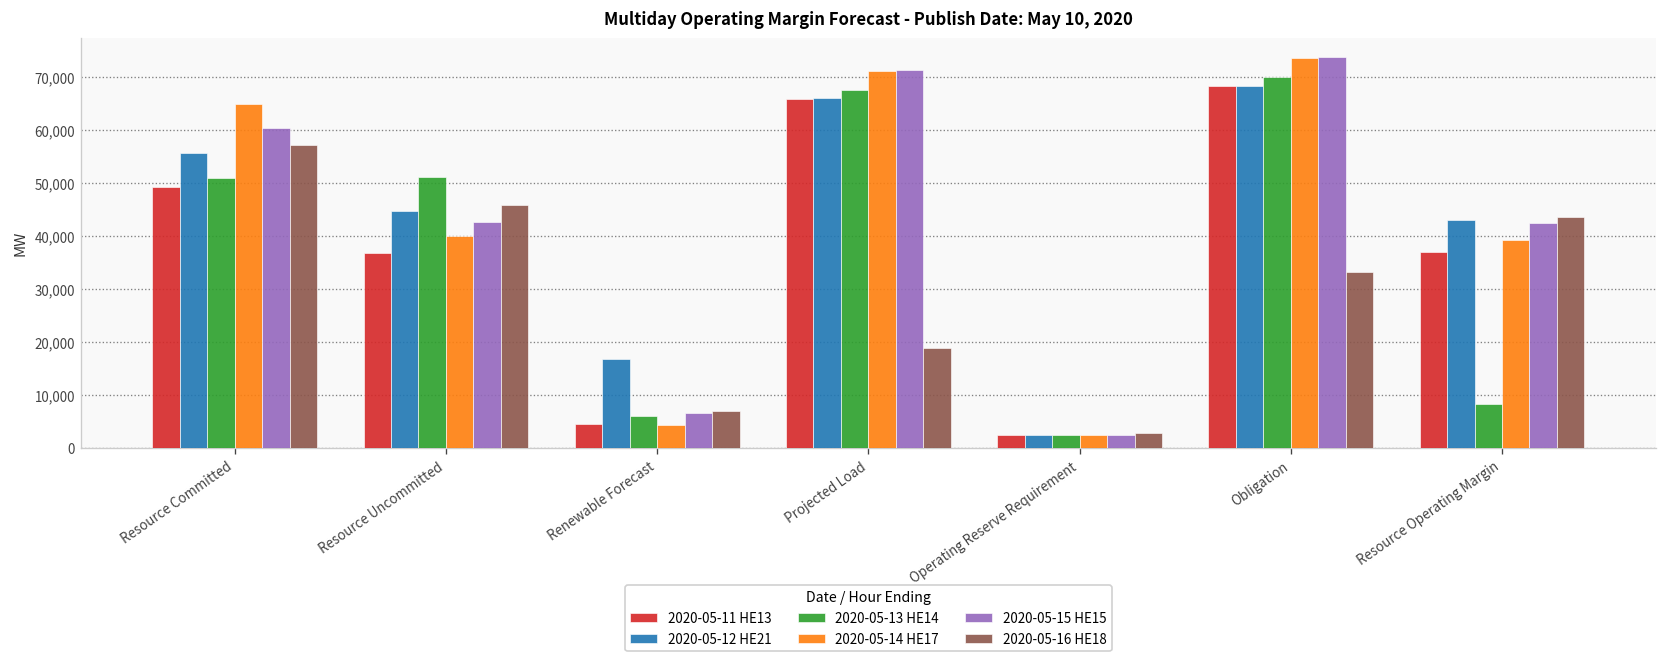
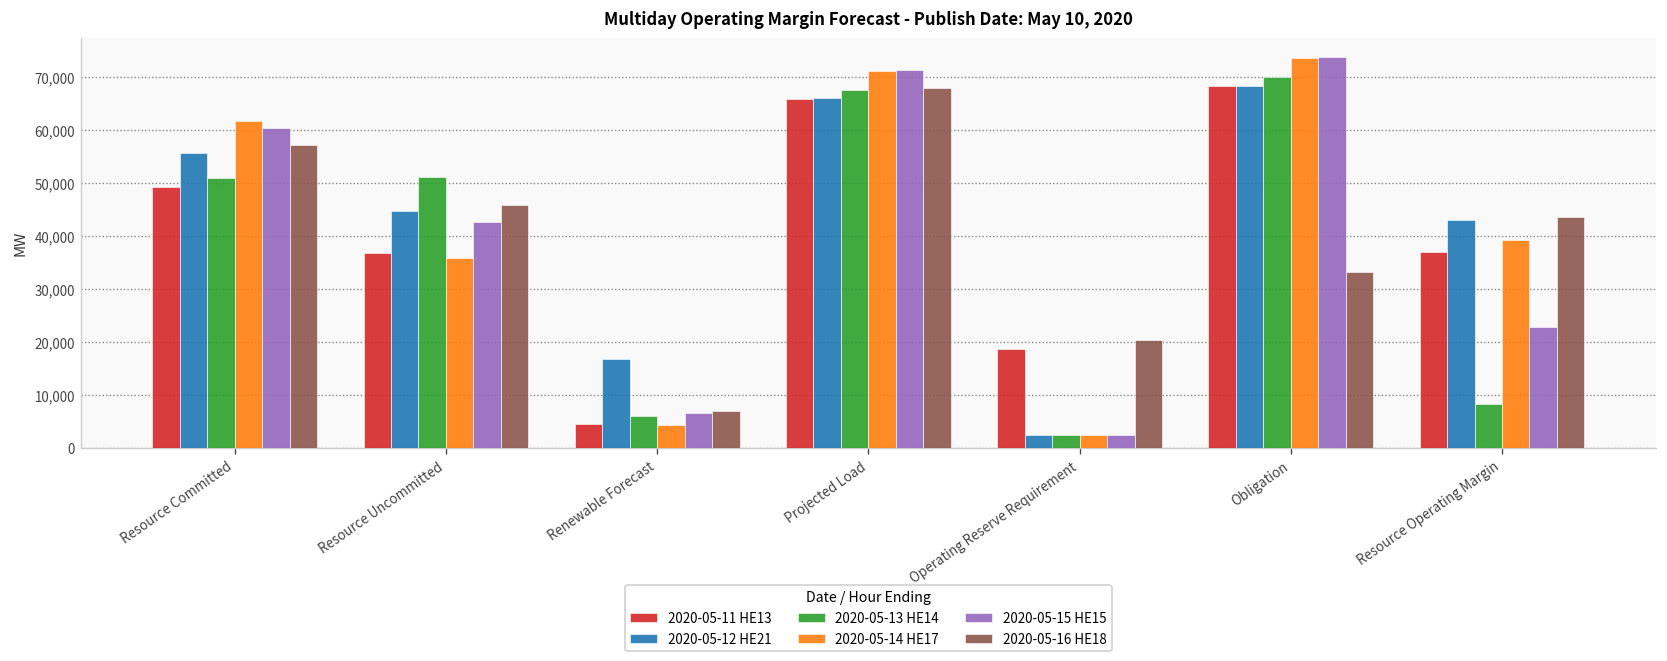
2020-05-14 HE17, Resource Committed: 65,000 -> 62,000
2020-05-14 HE17, Resource Uncommitted: 40,000 -> 36,000
2020-05-16 HE18, Projected Load: 19,000 -> 68,000
2020-05-11 HE13, Operating Reserve Requirement: 2,000 -> 19,000
2020-05-16 HE18, Operating Reserve Requirement: 3,000 -> 20,000
2020-05-15 HE15, Resource Operating Margin: 42,000 -> 23,000
